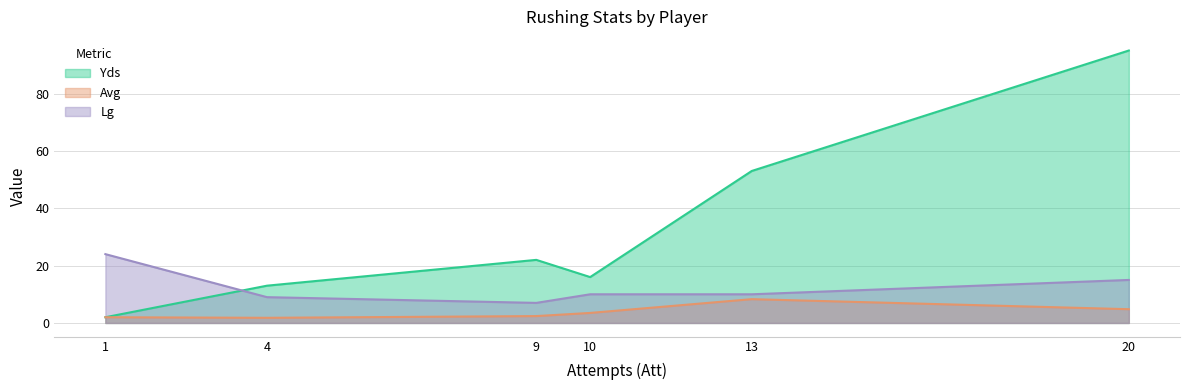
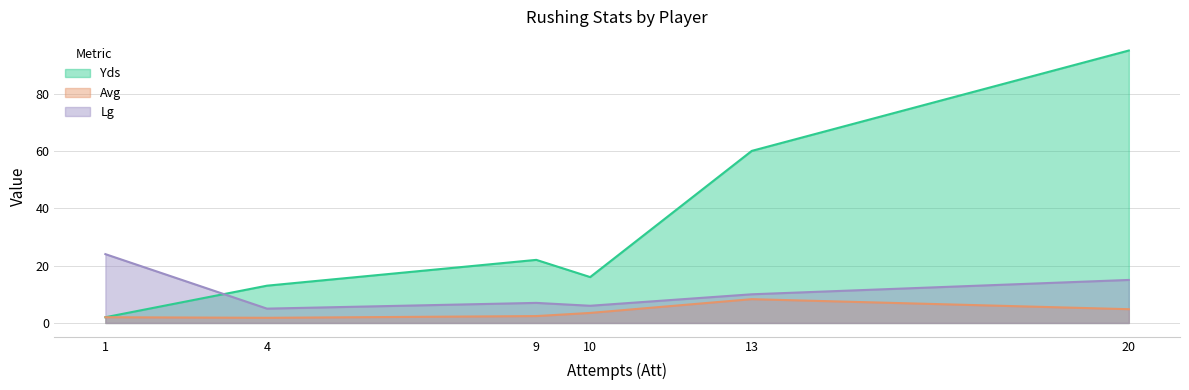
Lg, 4: 9 -> 5
Lg, 10: 10 -> 6
Yds, 13: 53 -> 60
